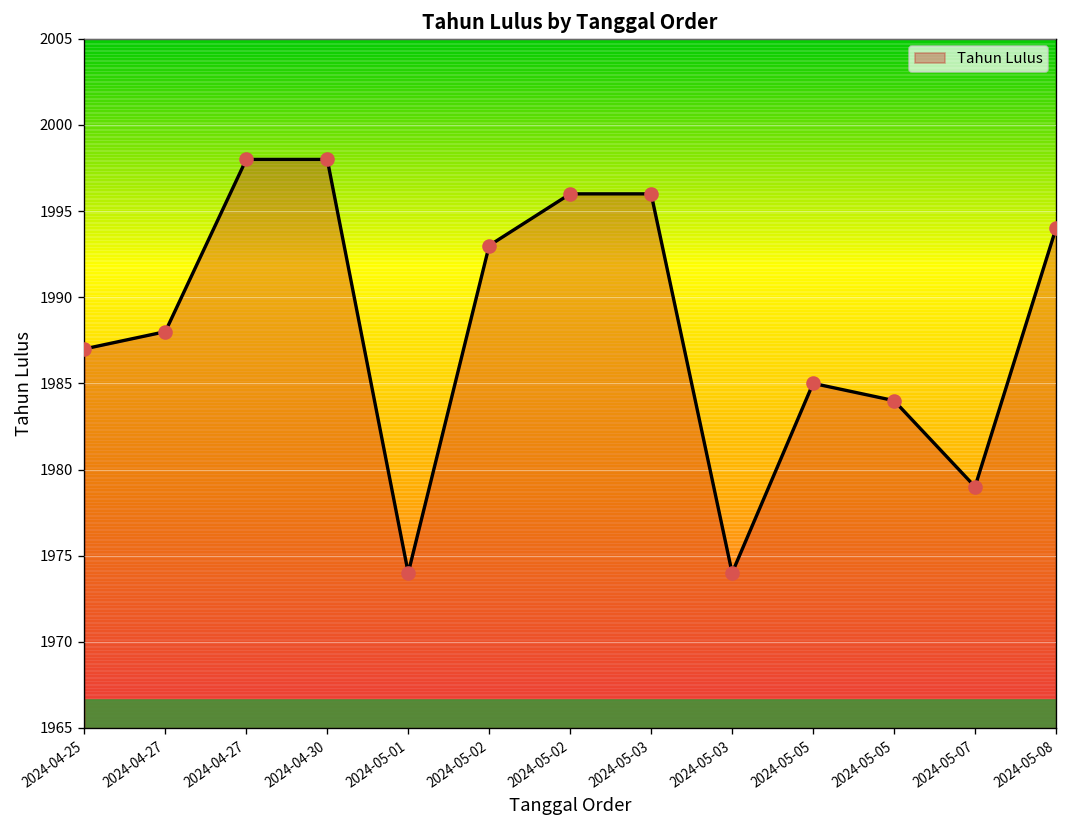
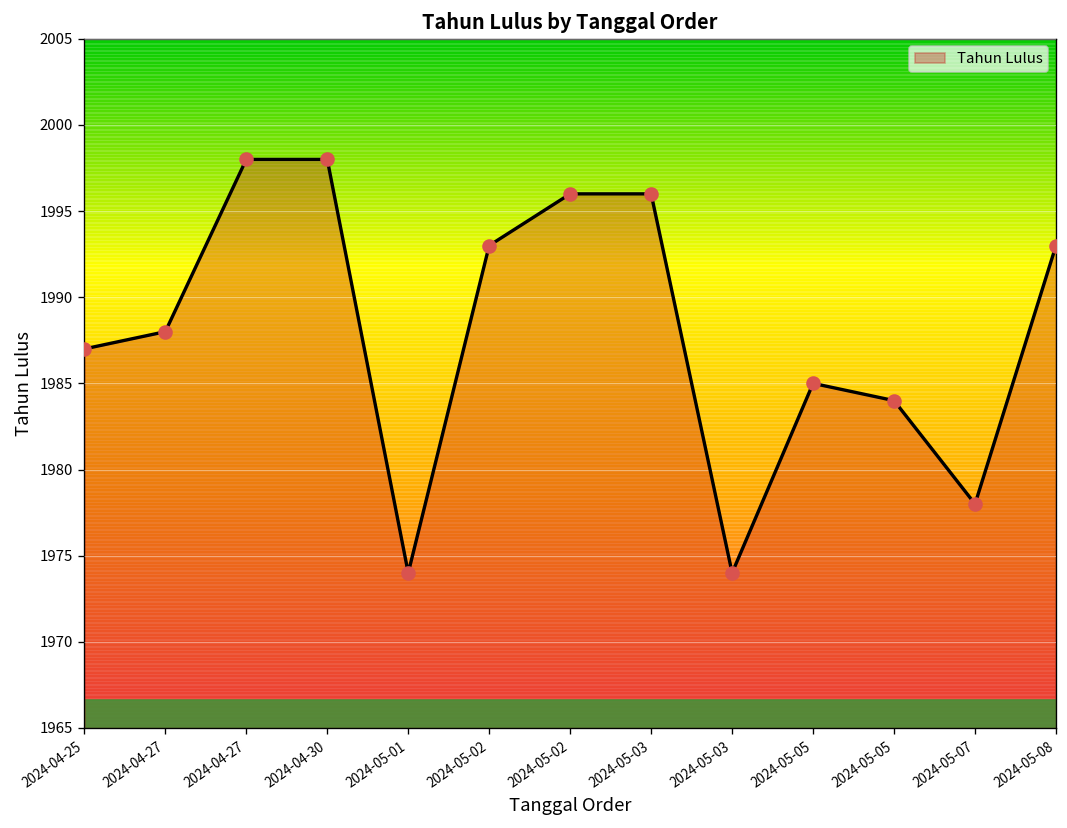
2024-05-07: 1979 -> 1978
2024-05-08: 1994 -> 1993
